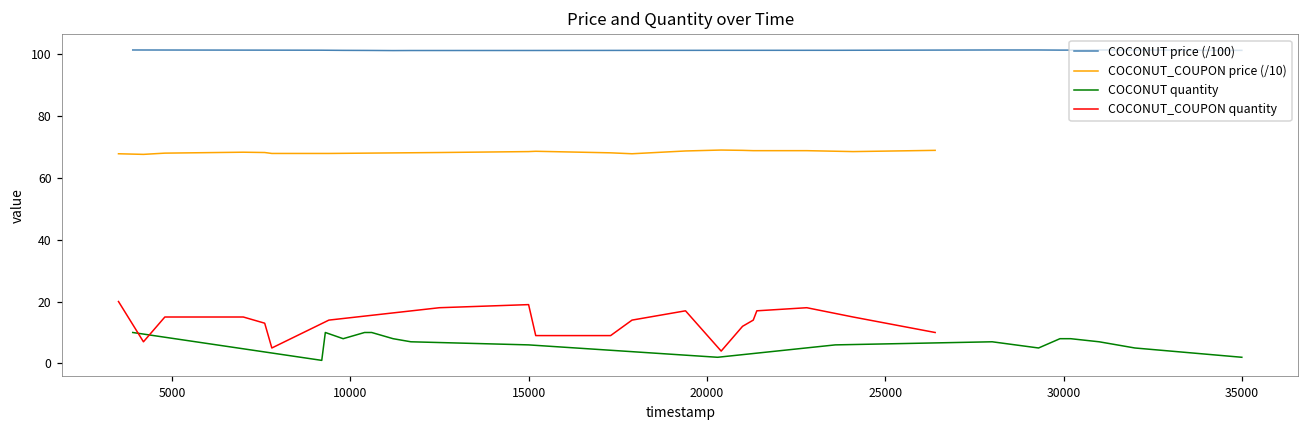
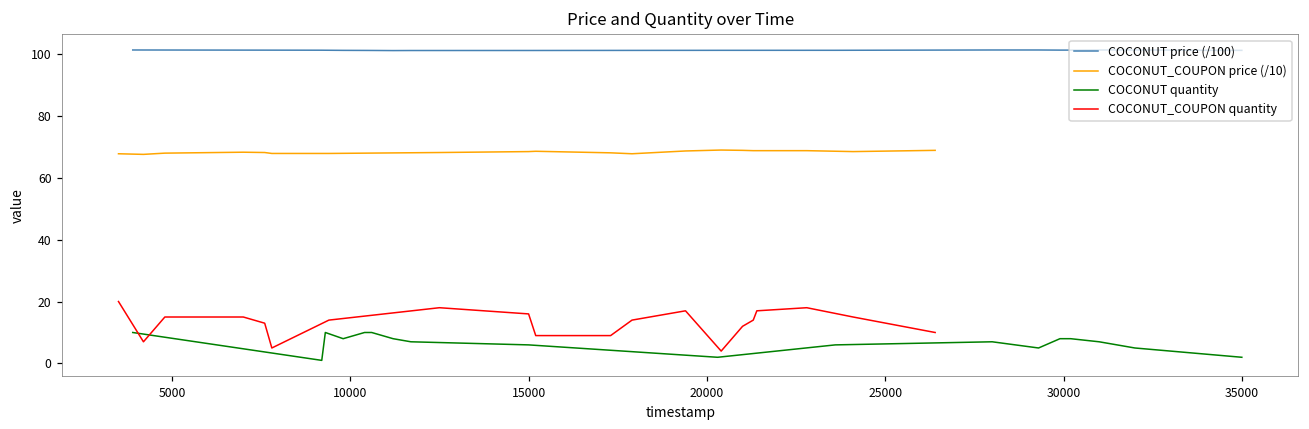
COCONUT_COUPON quantity, 15000: 19 -> 16
